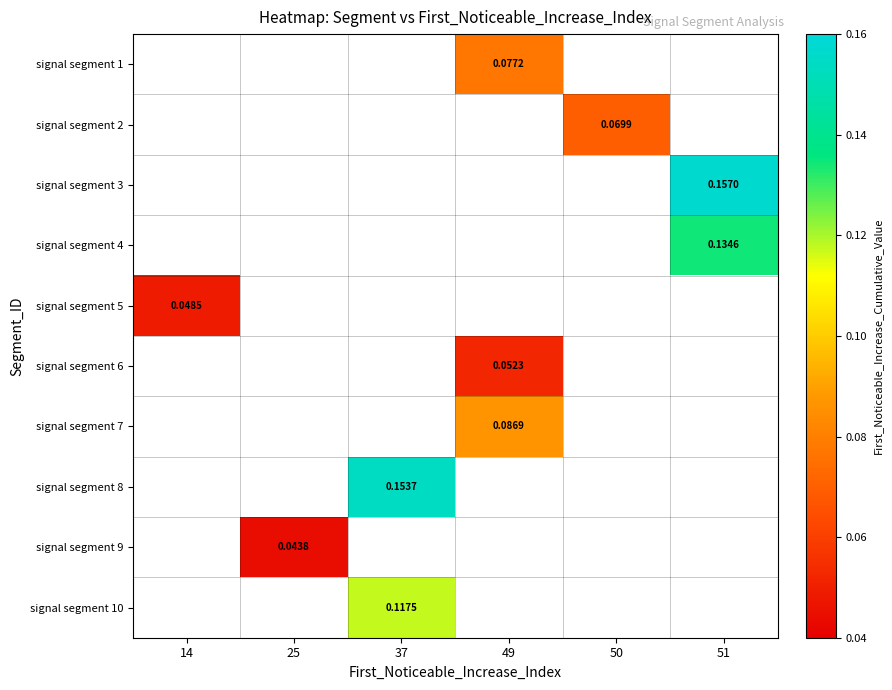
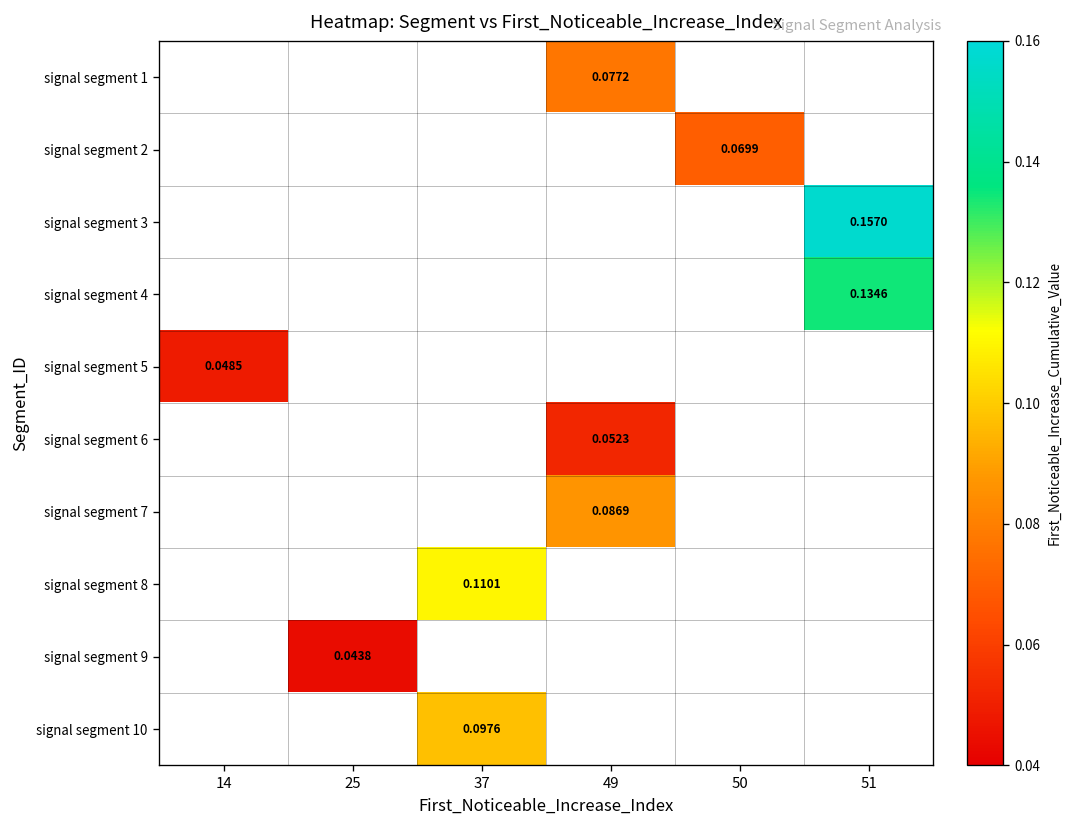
signal segment 8, 37: 0.1537 -> 0.1101
signal segment 10, 37: 0.1175 -> 0.0976
